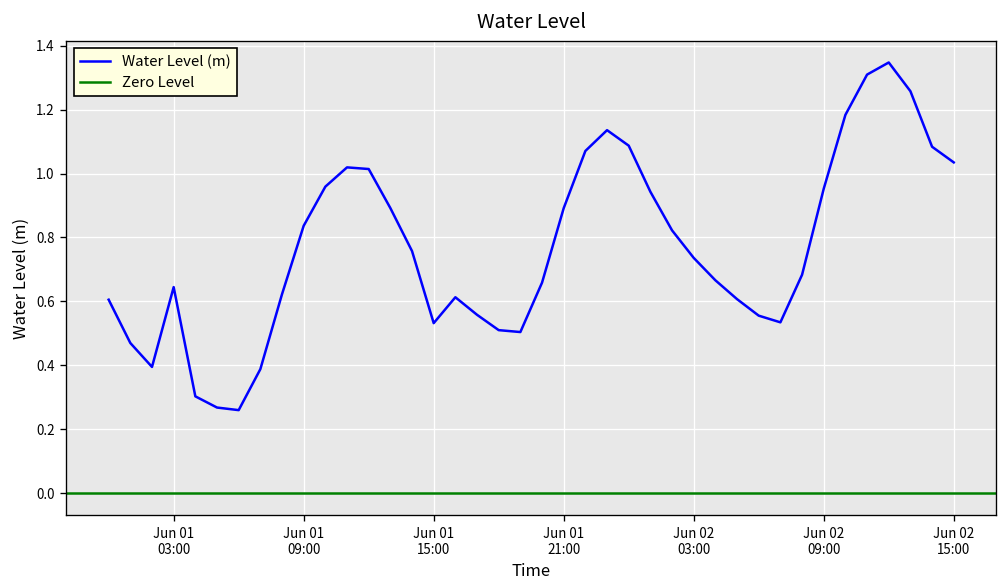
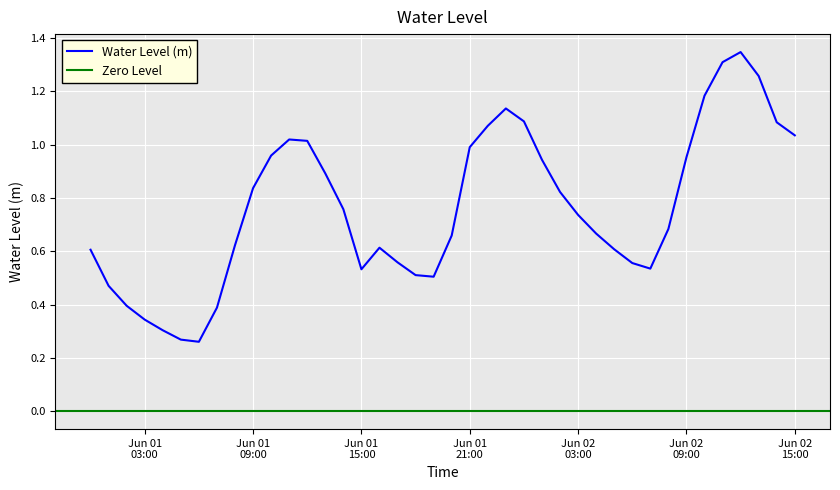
Jun 01 03:00: 0.64 -> 0.34
Jun 01 21:00: 0.89 -> 0.99
